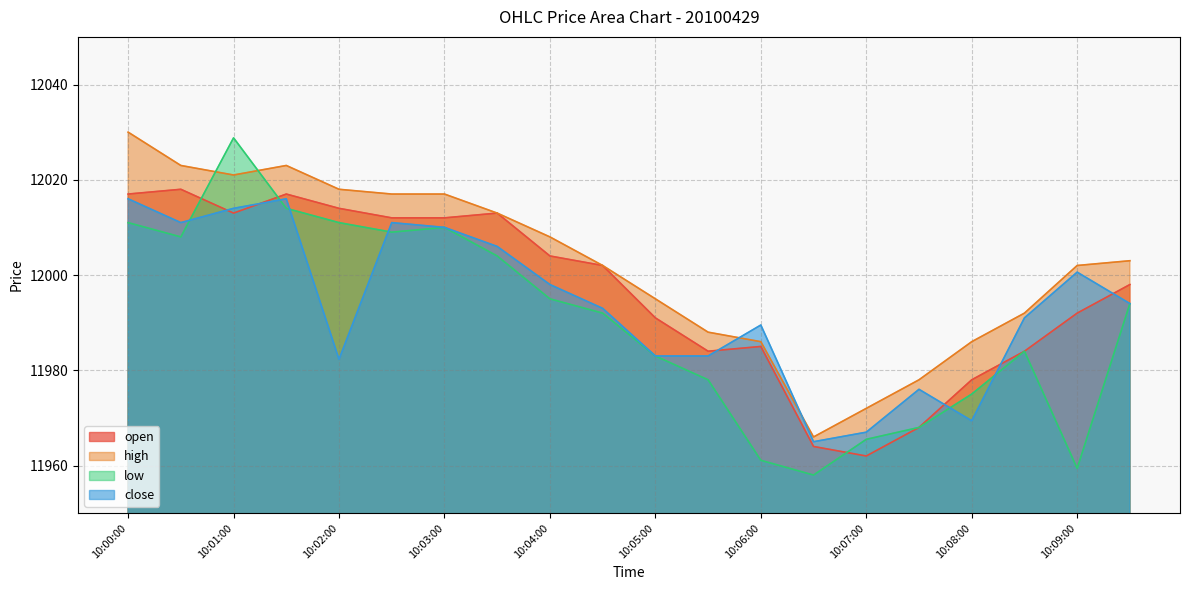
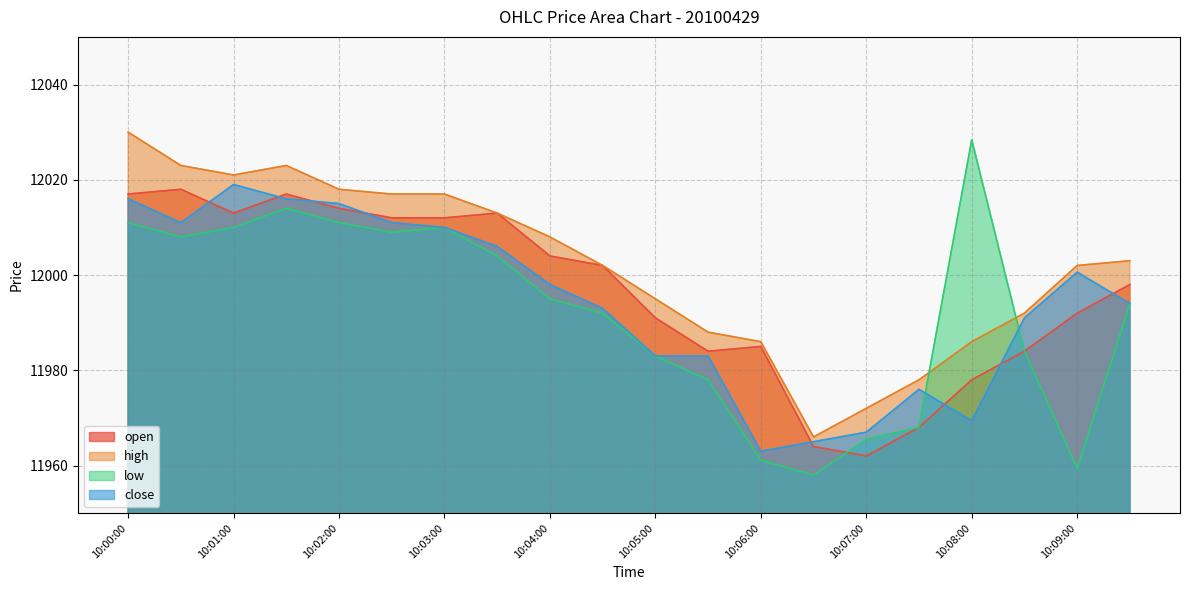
low, 10:01:00: 12029 -> 12010
close, 10:01:00: 12014 -> 12019
close, 10:02:00: 11982 -> 12015
close, 10:06:00: 11990 -> 11963
low, 10:08:00: 11975 -> 12028
